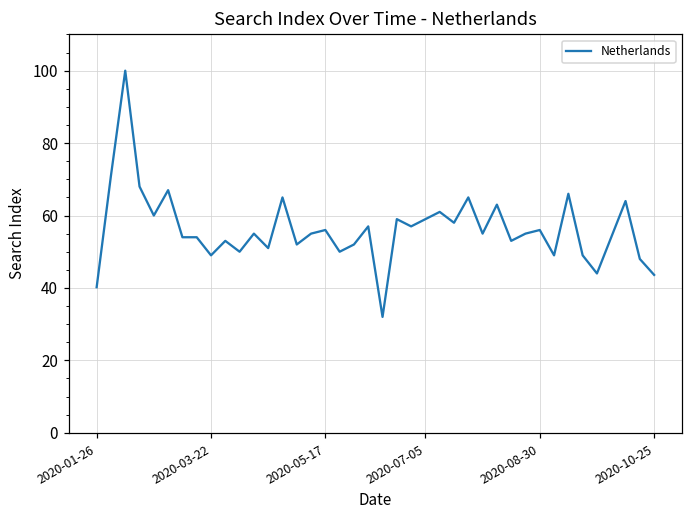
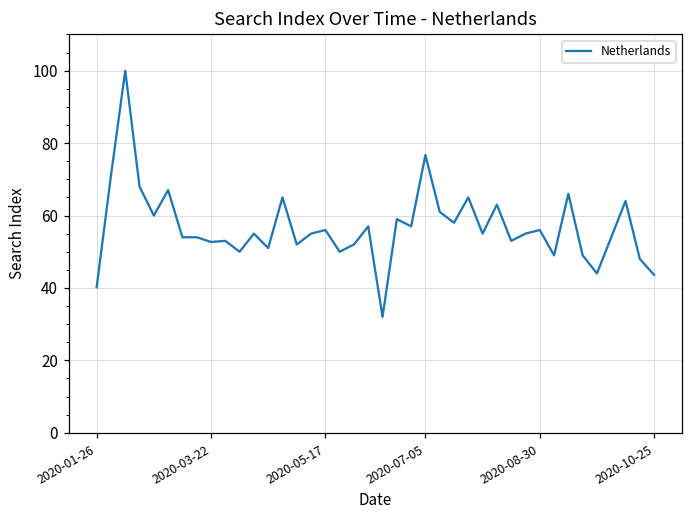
2020-03-22: 49 -> 53
2020-07-05: 59 -> 77
